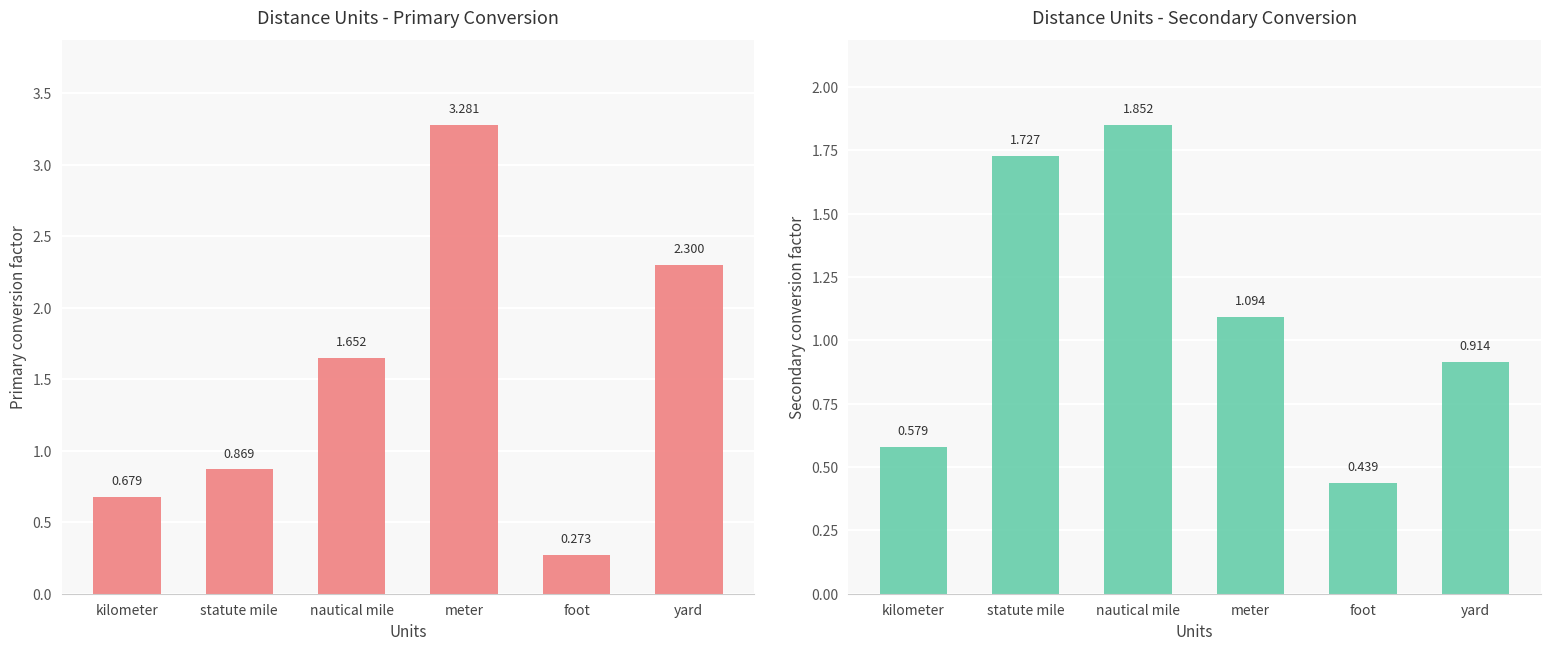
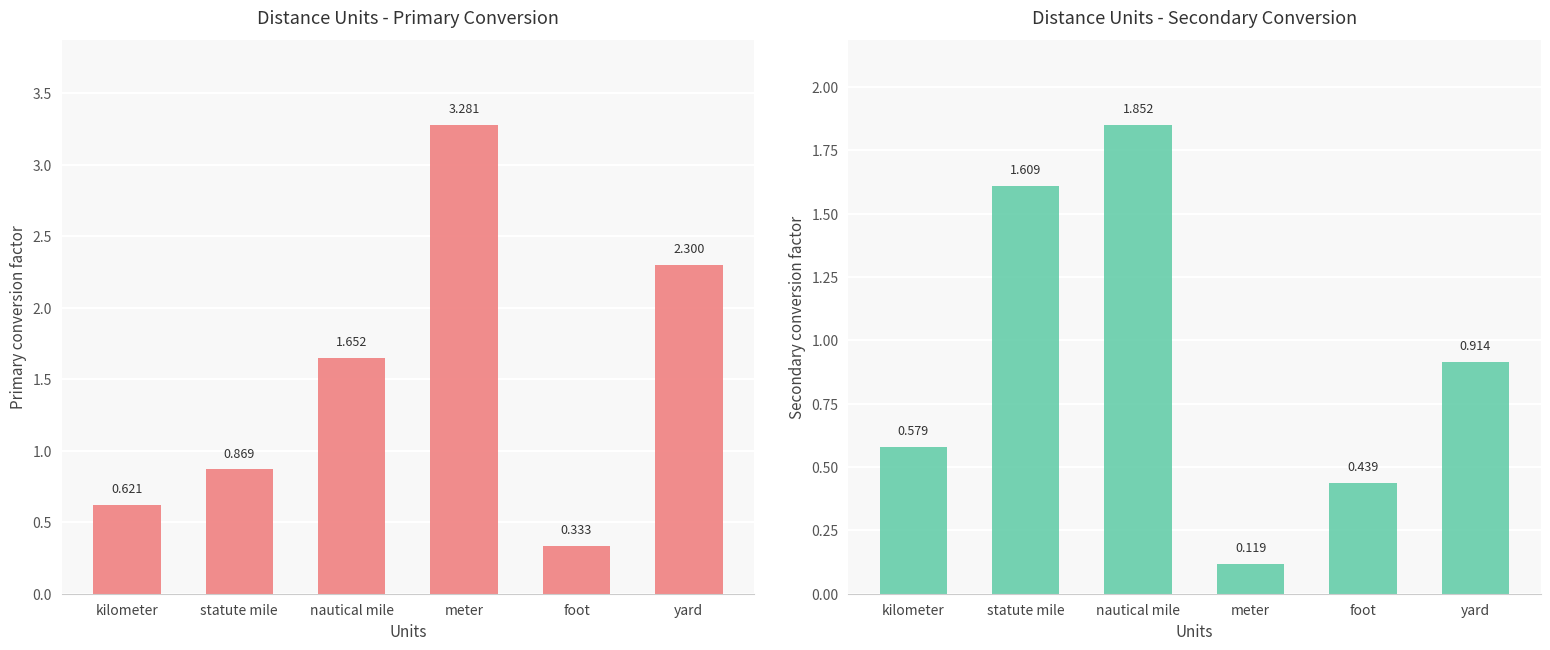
Distance Units - Primary Conversion, kilometer: 0.679 -> 0.621
Distance Units - Primary Conversion, foot: 0.273 -> 0.333
Distance Units - Secondary Conversion, statute mile: 1.727 -> 1.609
Distance Units - Secondary Conversion, meter: 1.094 -> 0.119
